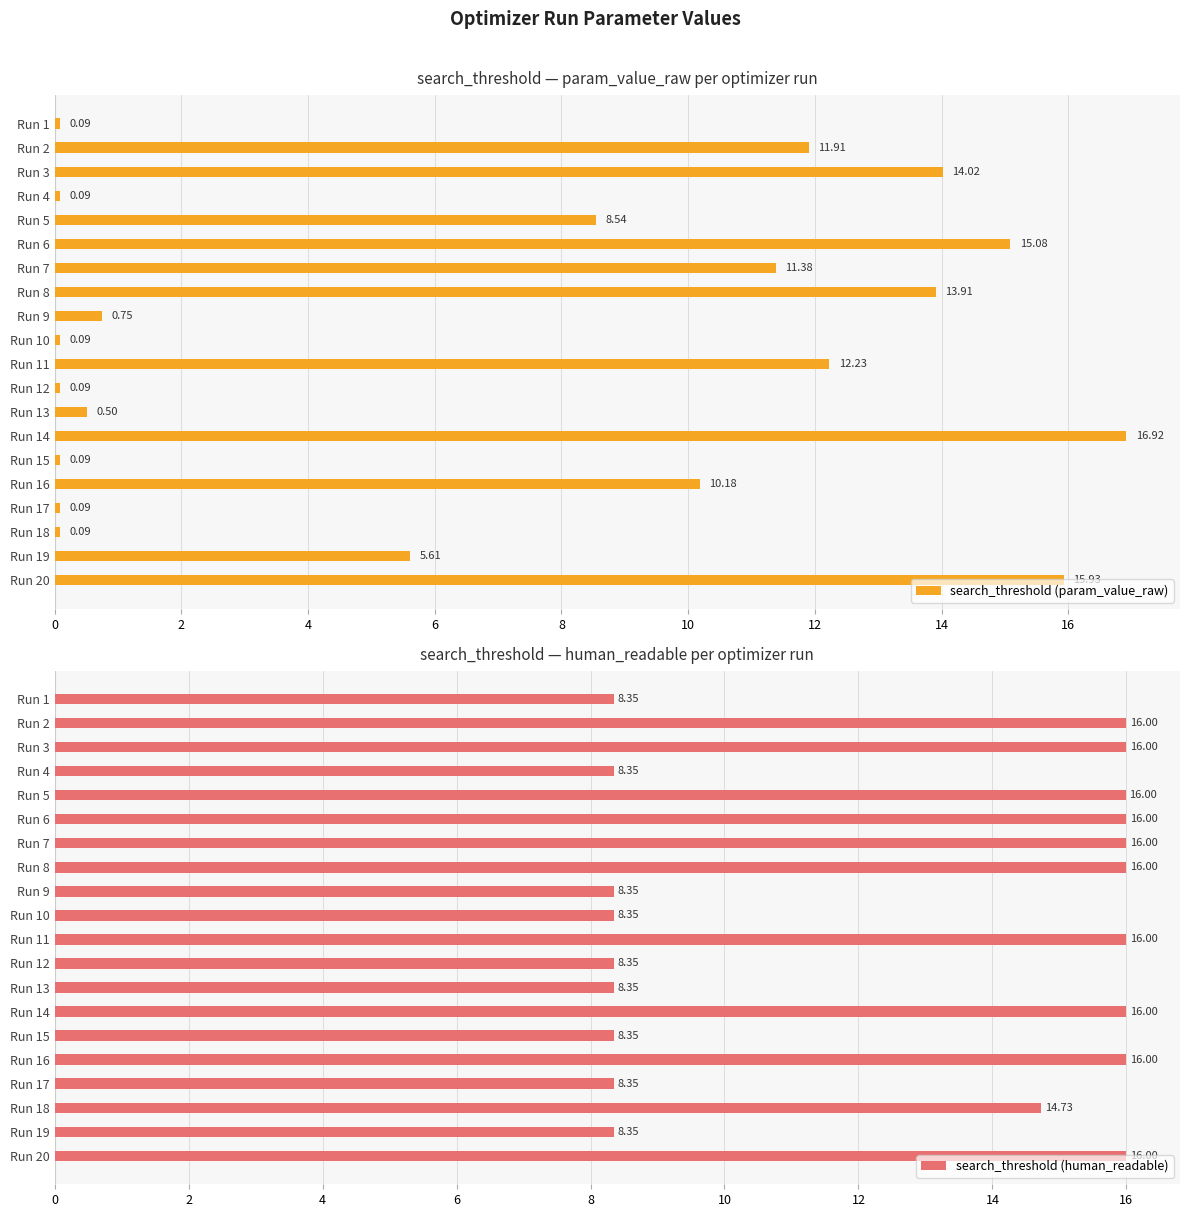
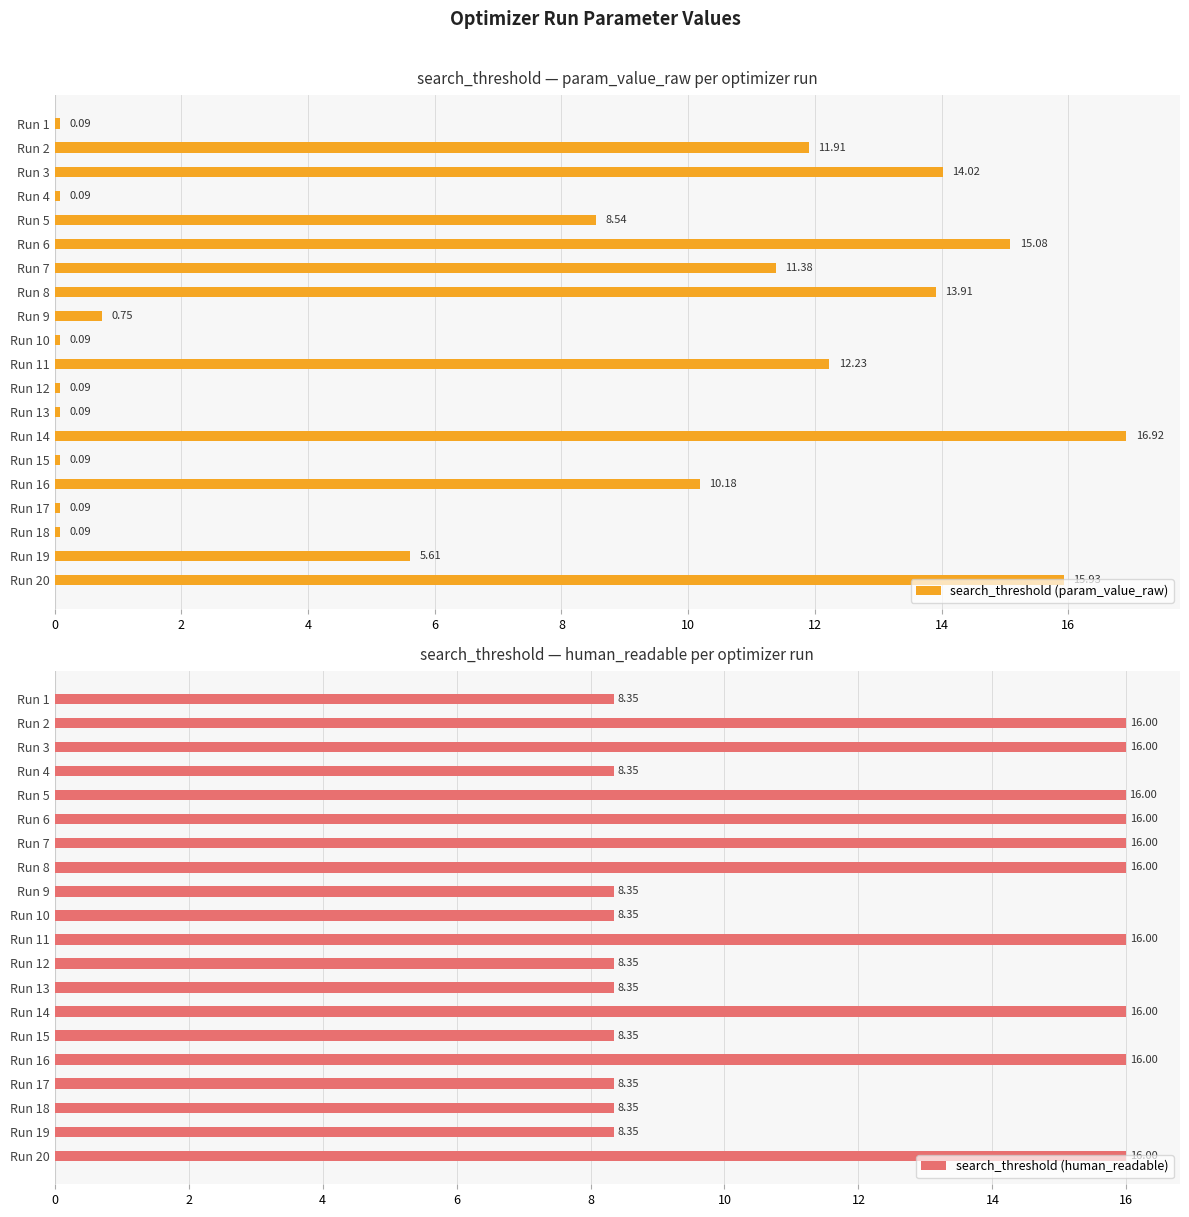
search_threshold — param_value_raw per optimizer run, Run 13: 0.50 -> 0.09
search_threshold — human_readable per optimizer run, Run 18: 14.73 -> 8.35
